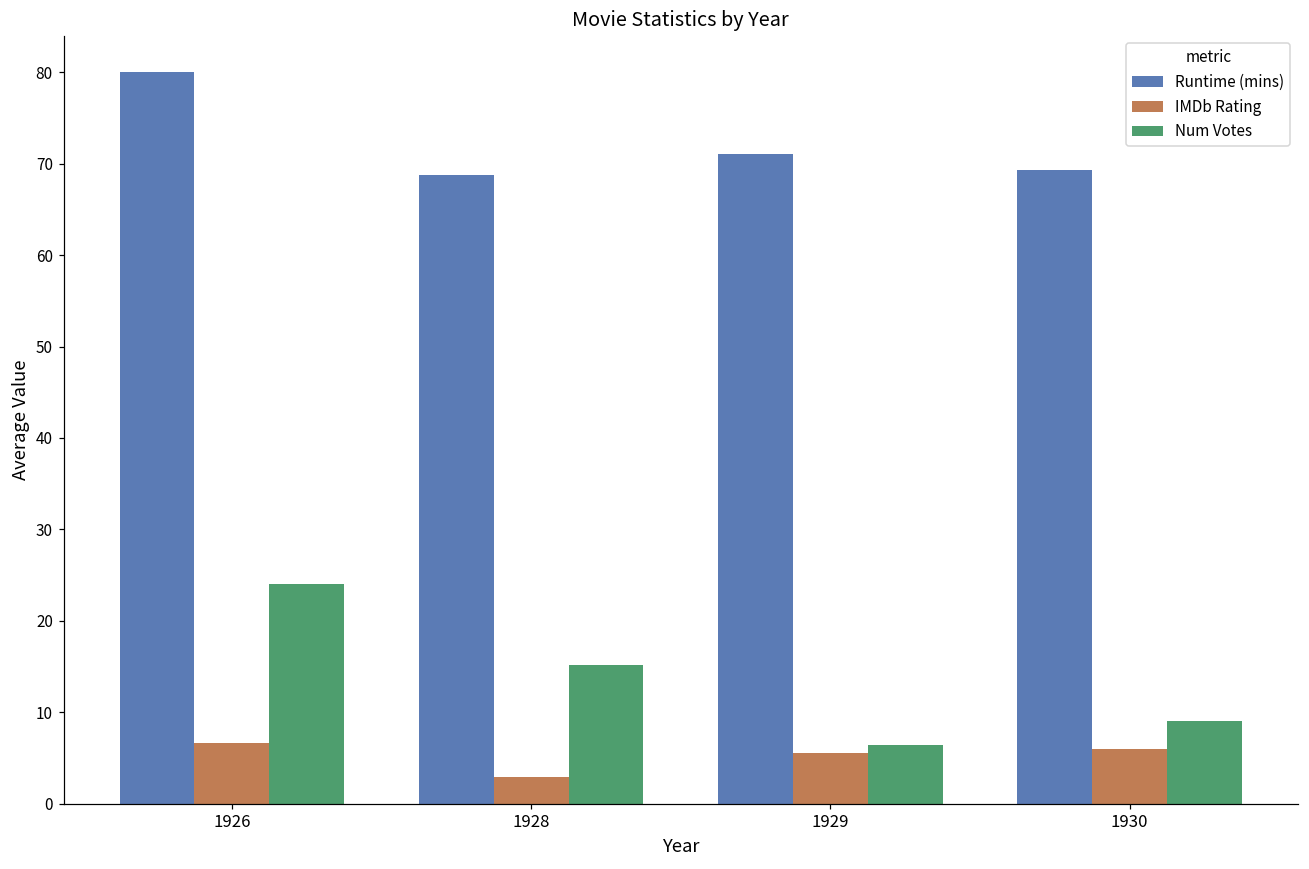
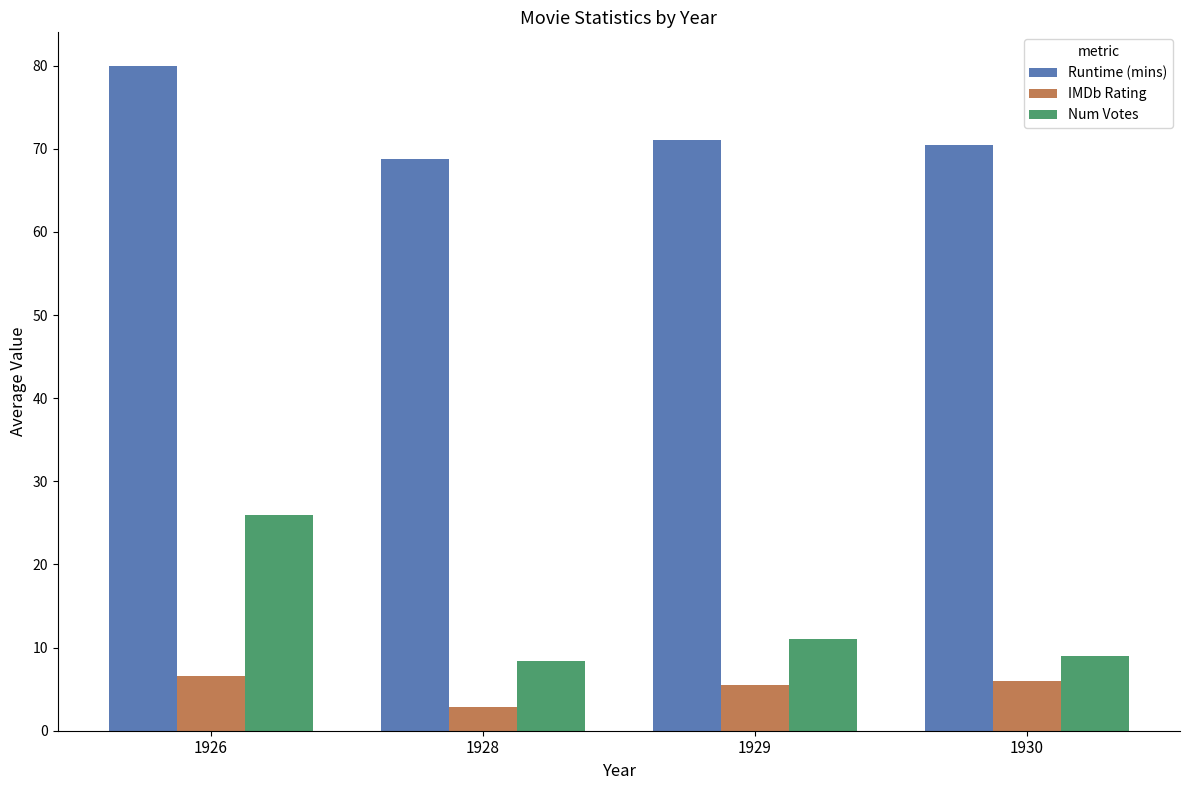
Num Votes, 1926: 24 -> 26
Num Votes, 1928: 15 -> 8
Num Votes, 1929: 6 -> 11
Runtime (mins), 1930: 69 -> 71
